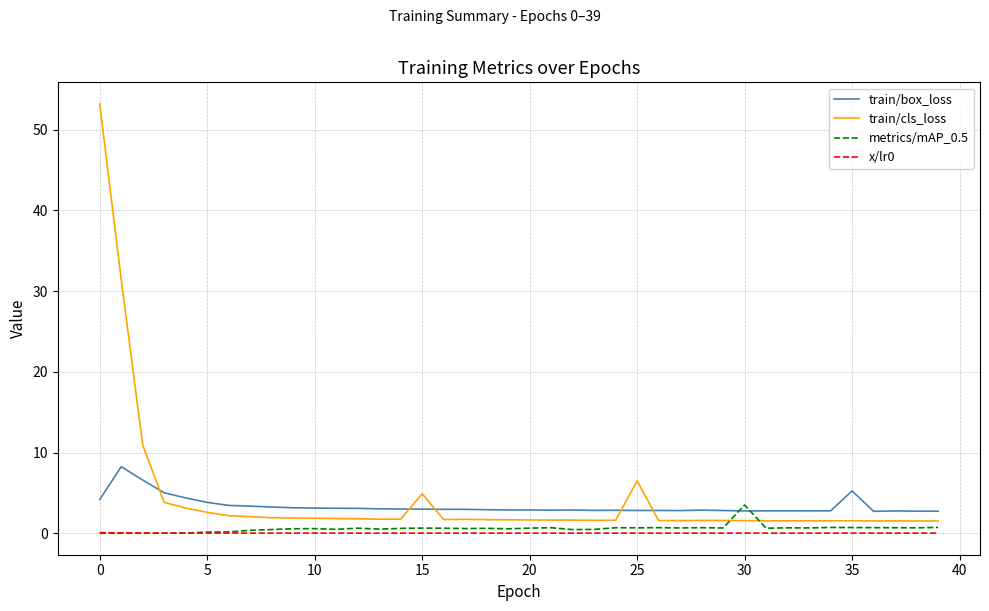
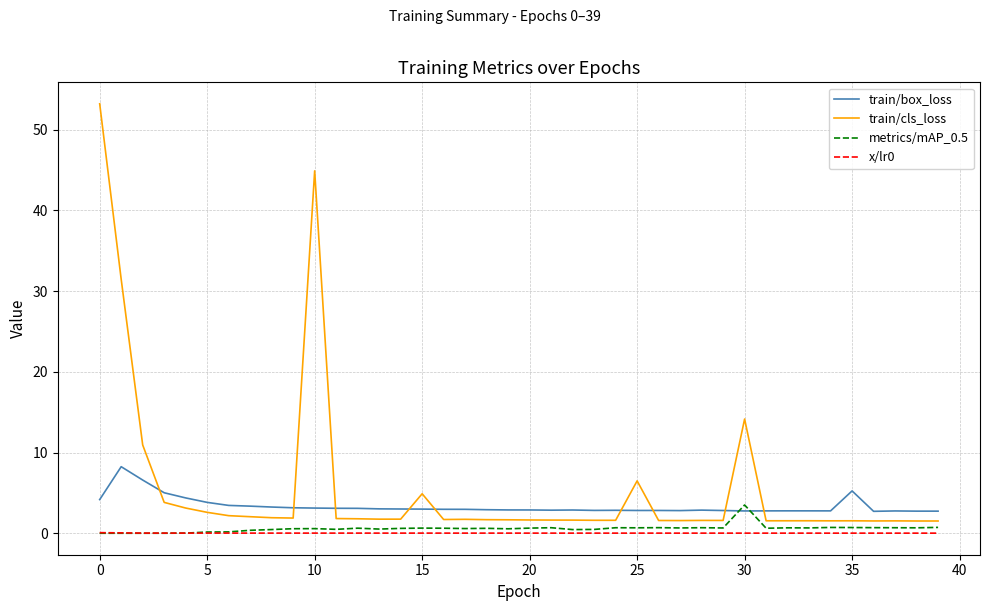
train/cls_loss, 10: 2 -> 45
train/cls_loss, 30: 2 -> 14
